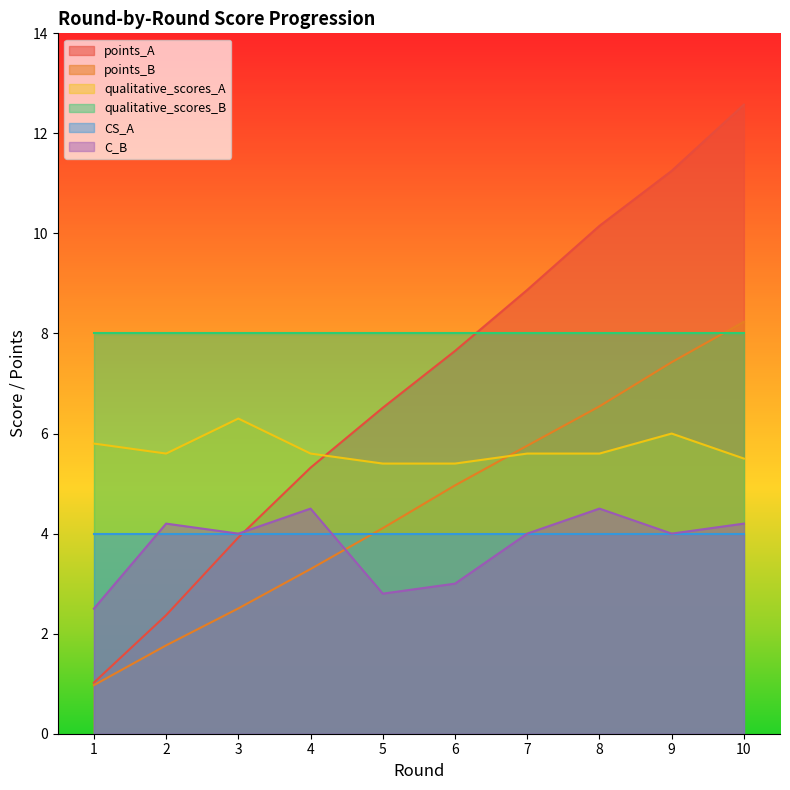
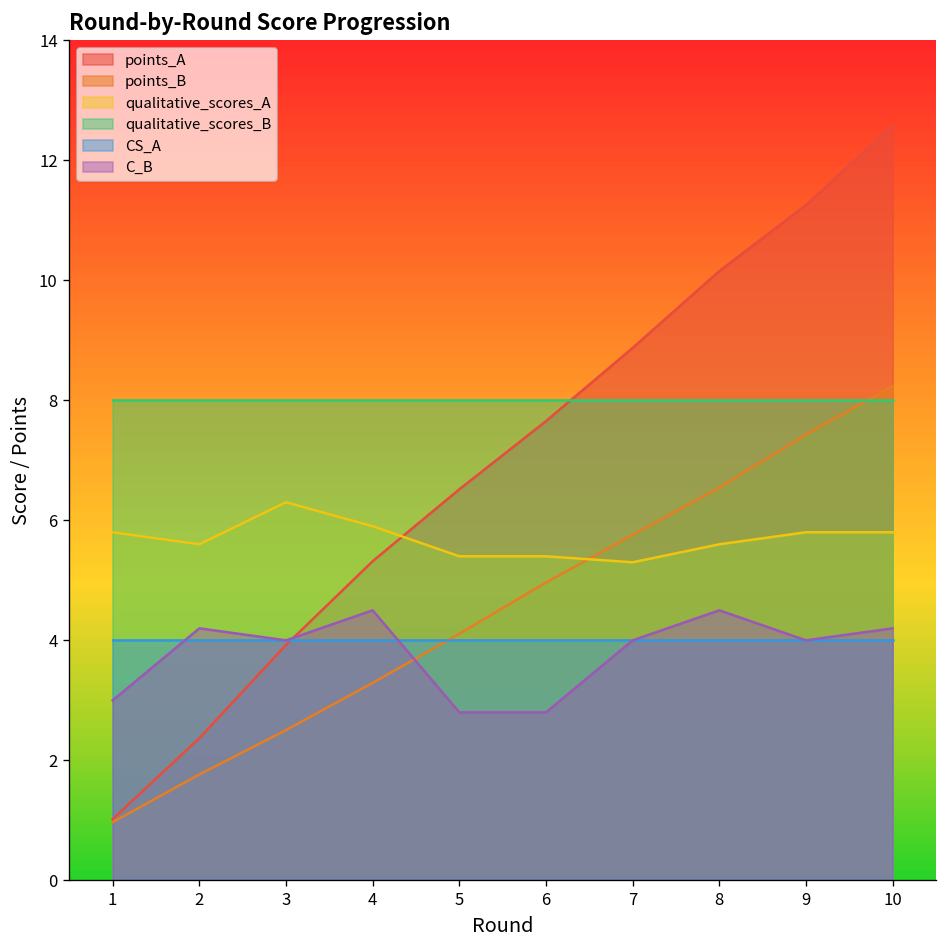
C_B, 1: 2.5 -> 3.0
qualitative_scores_A, 4: 5.6 -> 5.9
C_B, 6: 3.0 -> 2.8
qualitative_scores_A, 7: 5.6 -> 5.3
qualitative_scores_A, 9: 6.0 -> 5.8
qualitative_scores_A, 10: 5.5 -> 5.8
